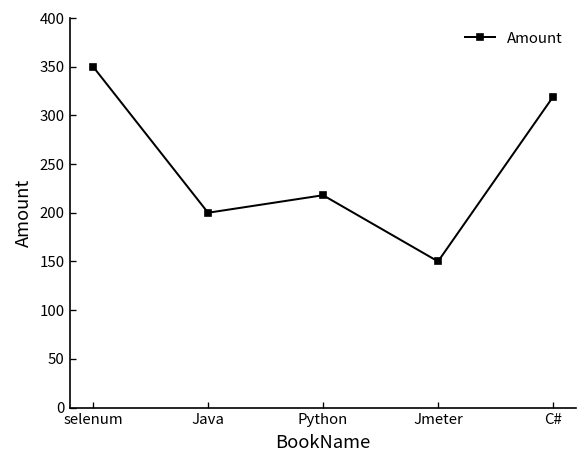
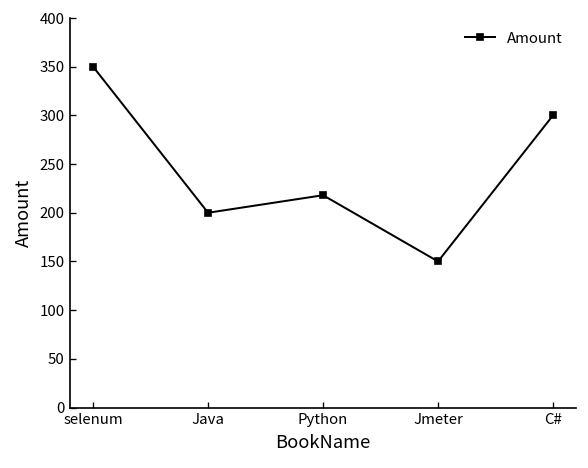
C#: 320 -> 300
